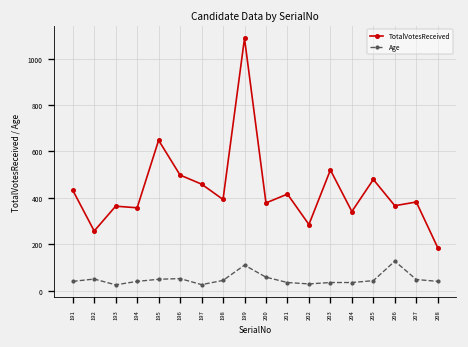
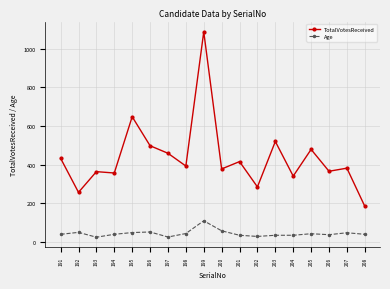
Age, 206: 130 -> 40
